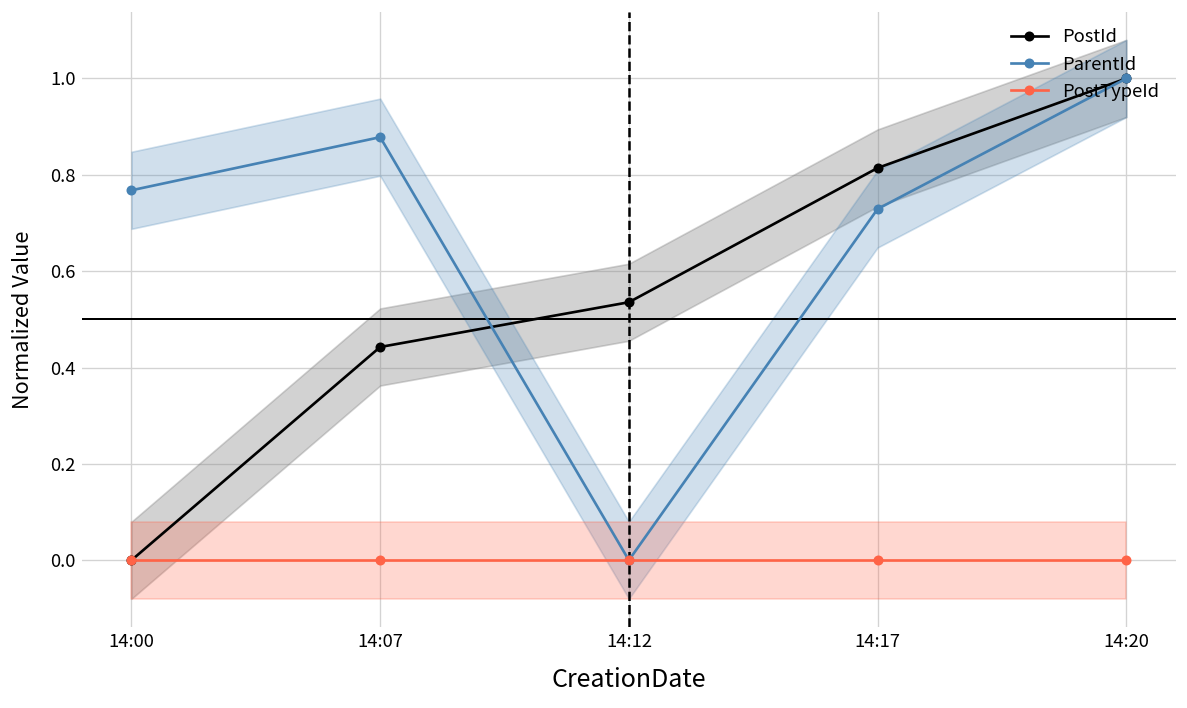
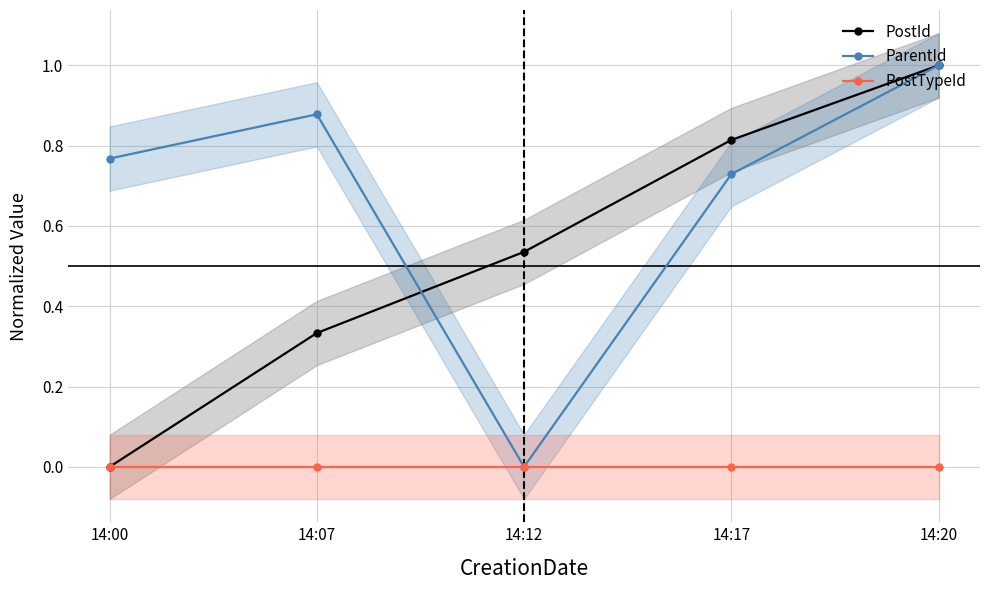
PostId, 14:07: 0.44 -> 0.33
